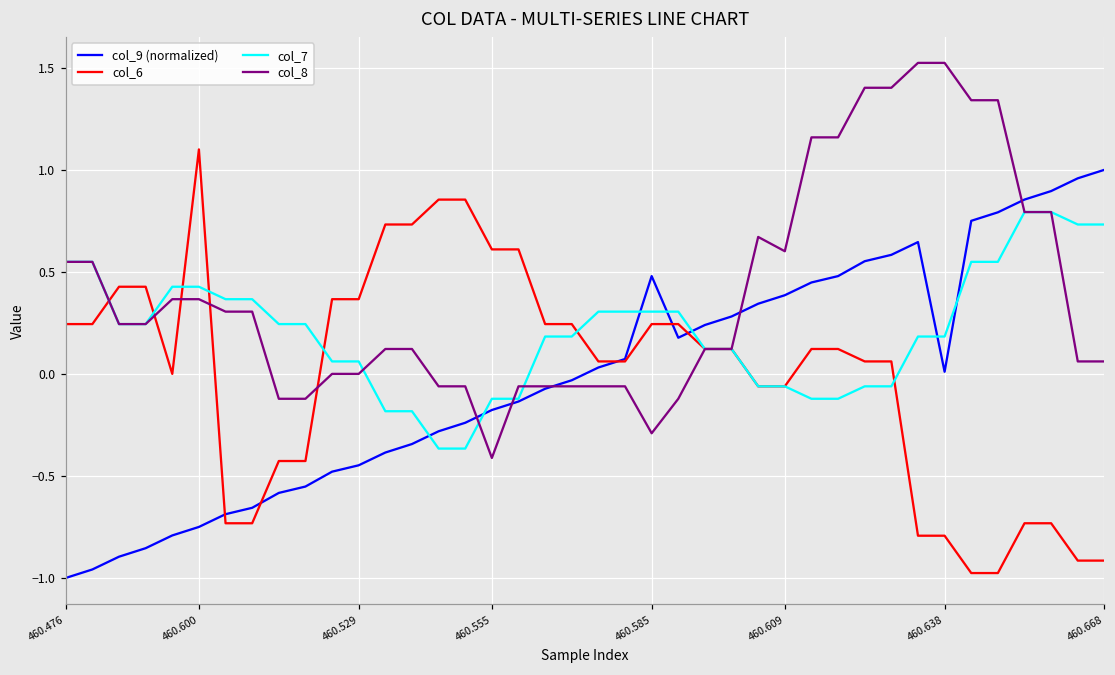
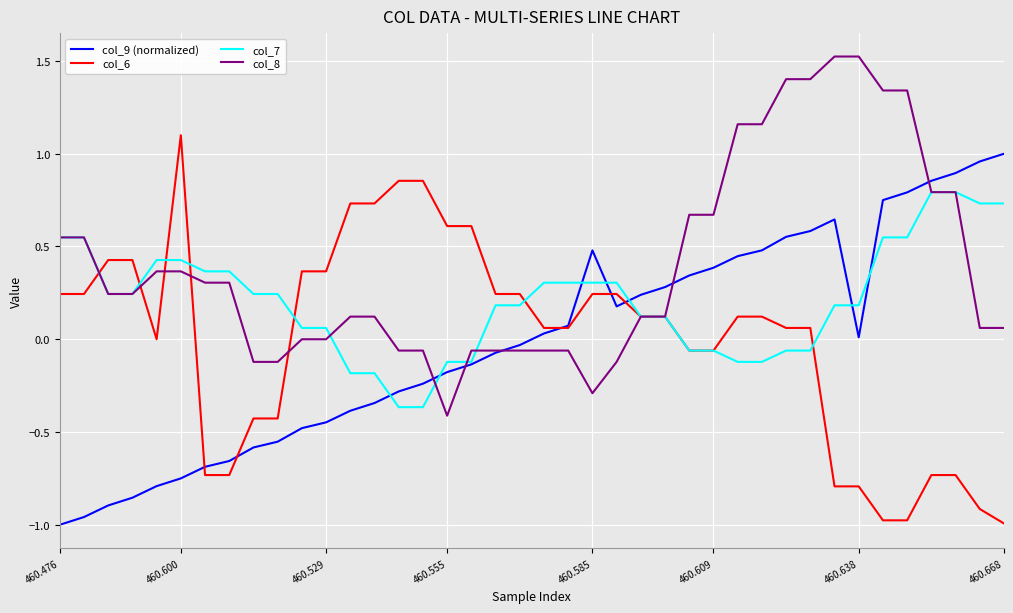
col_8, 460.609: 0.60 -> 0.67
col_6, 460.668: -0.92 -> -0.99
